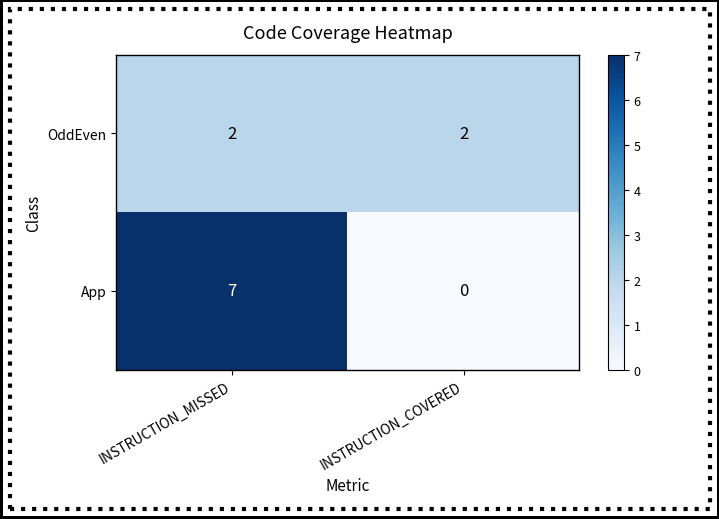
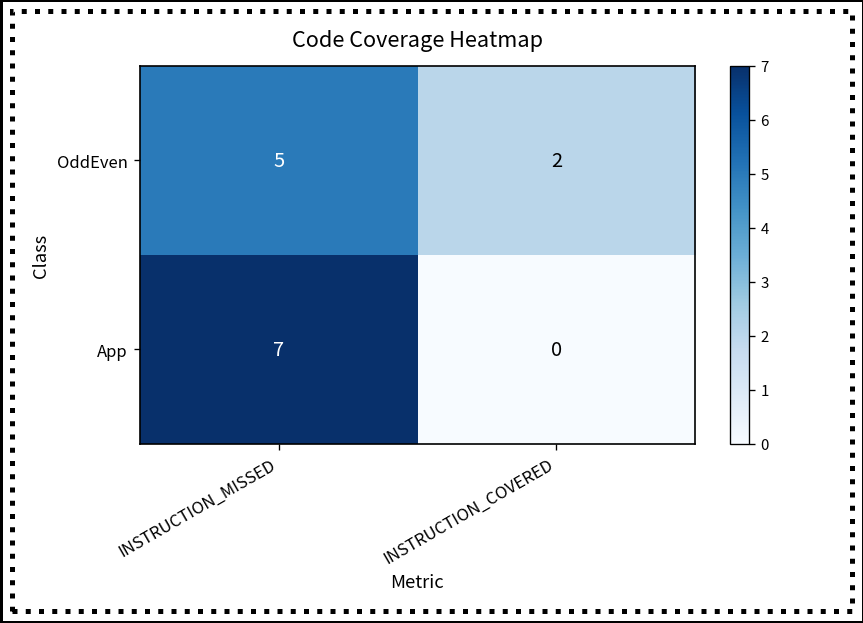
OddEven, INSTRUCTION_MISSED: 2 -> 5
